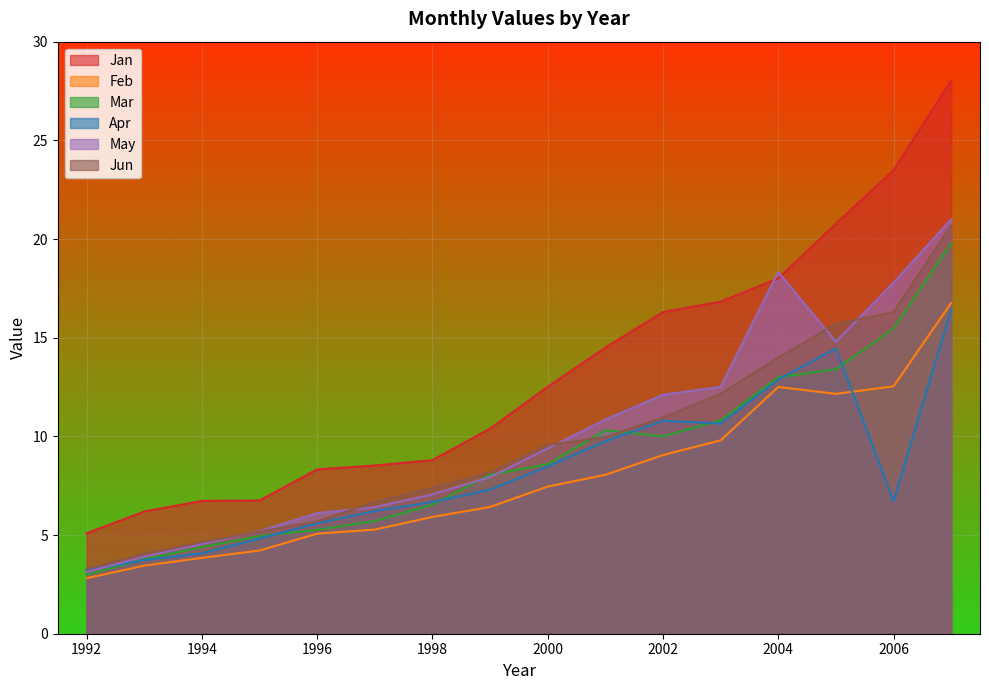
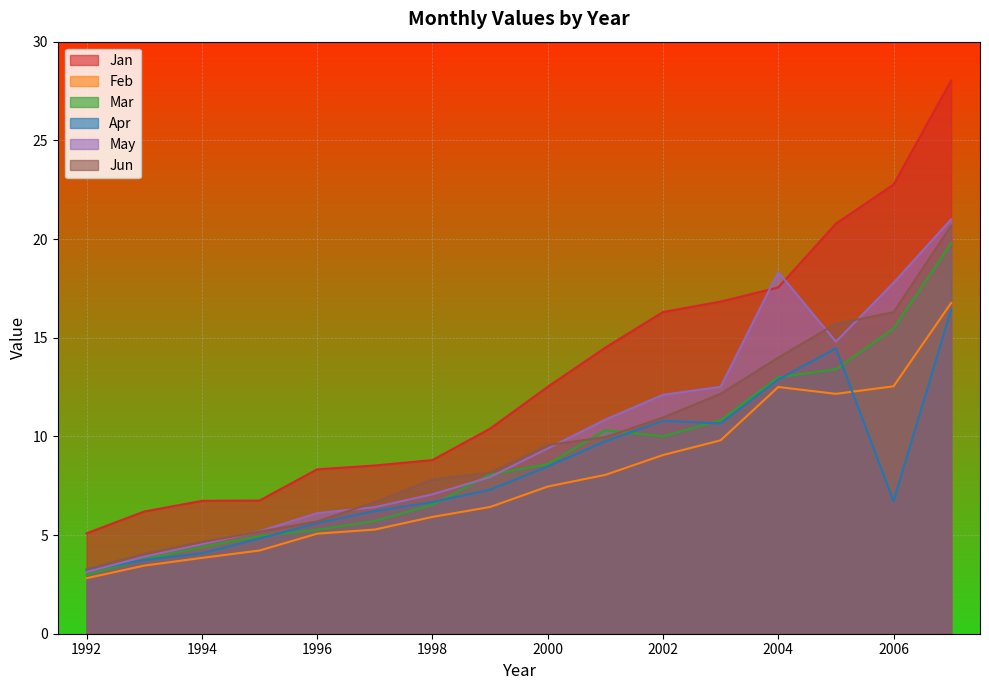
Jun, 1998: 7.4 -> 7.8
Jan, 2004: 18.0 -> 17.5
Jan, 2006: 23.5 -> 22.8
